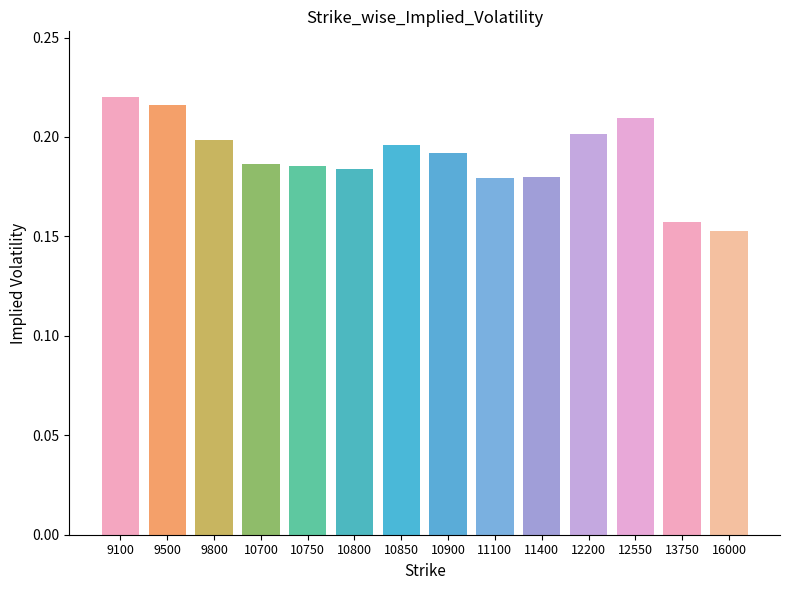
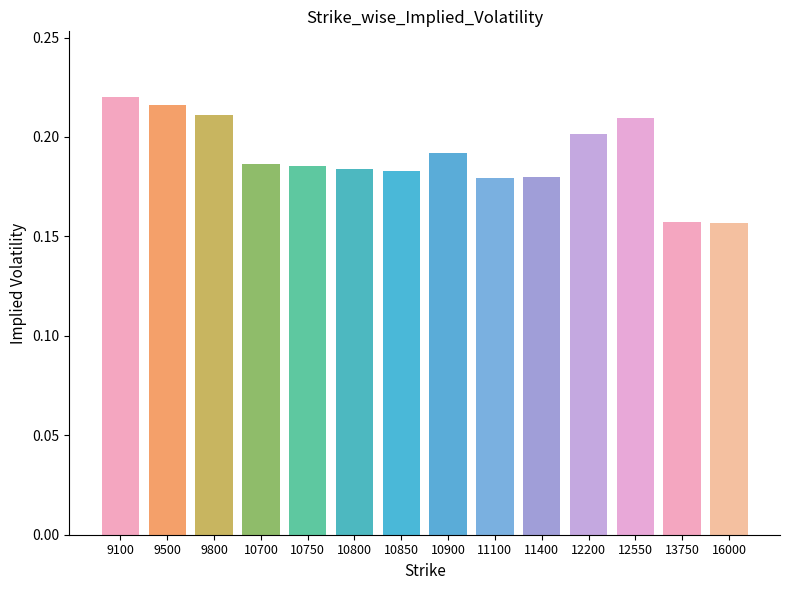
9800: 0.198 -> 0.211
10850: 0.196 -> 0.183
16000: 0.153 -> 0.157
